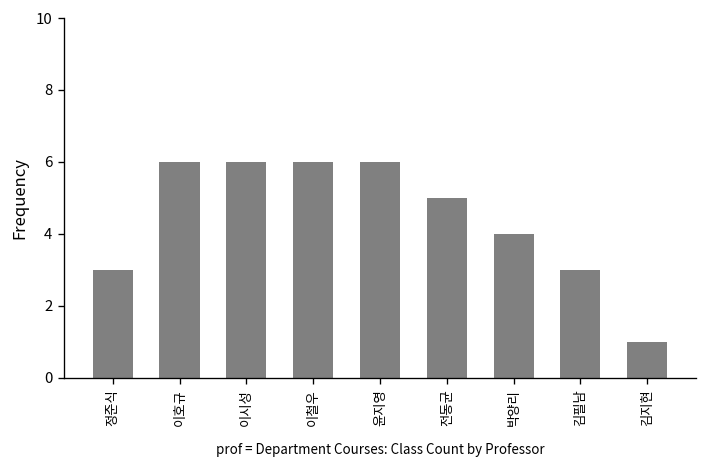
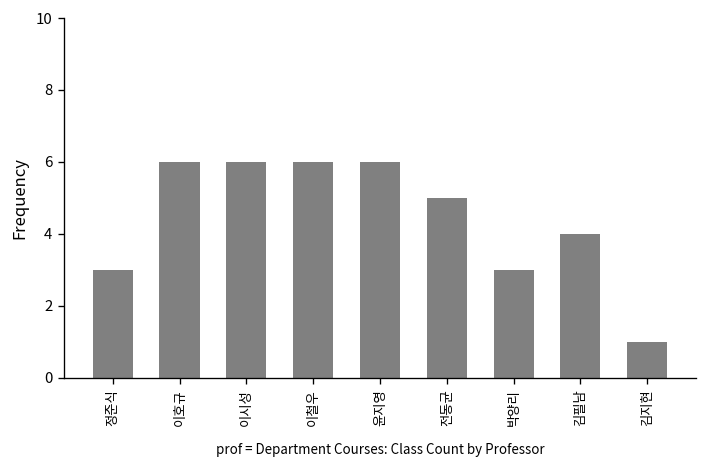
박양리: 4 -> 3
김필남: 3 -> 4
